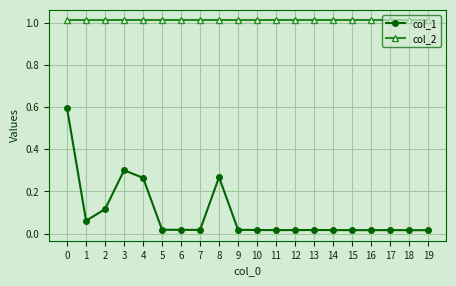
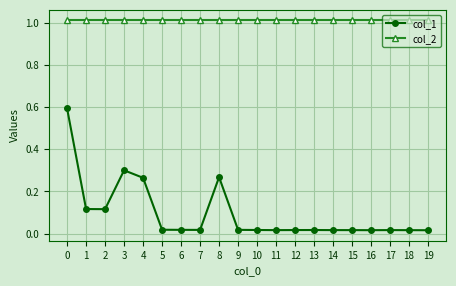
col_1, 1: 0.06 -> 0.12
